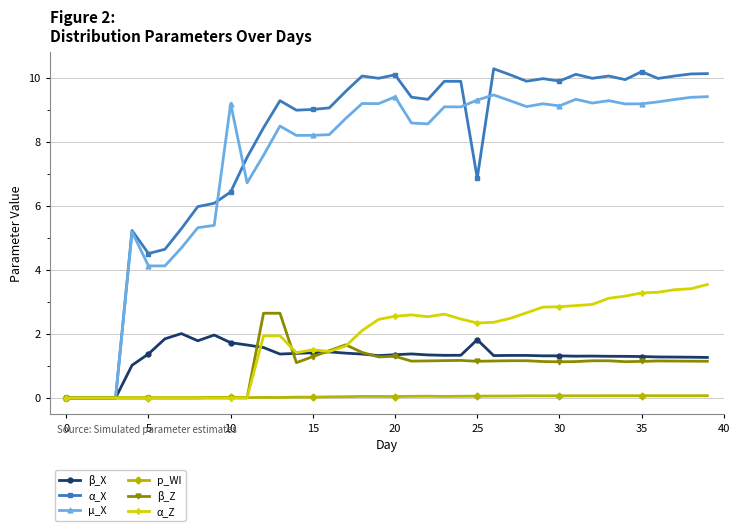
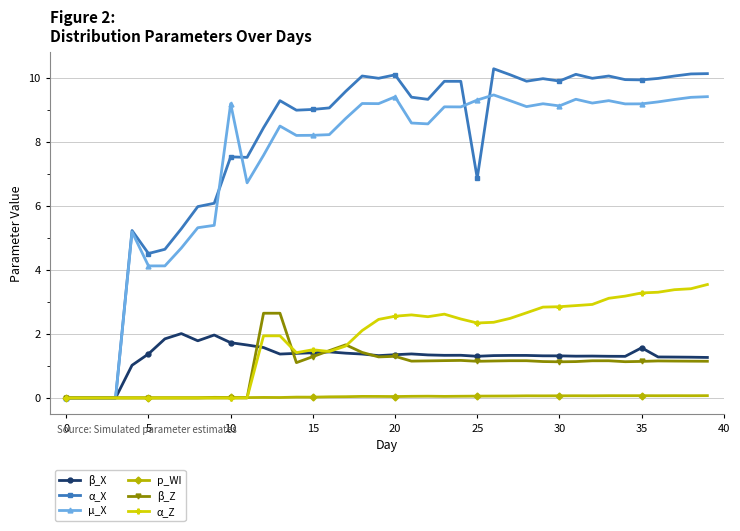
α_X, 10: 6.4 -> 7.5
β_X, 25: 1.8 -> 1.3
β_X, 35: 1.3 -> 1.6
α_X, 35: 10.2 -> 9.9
